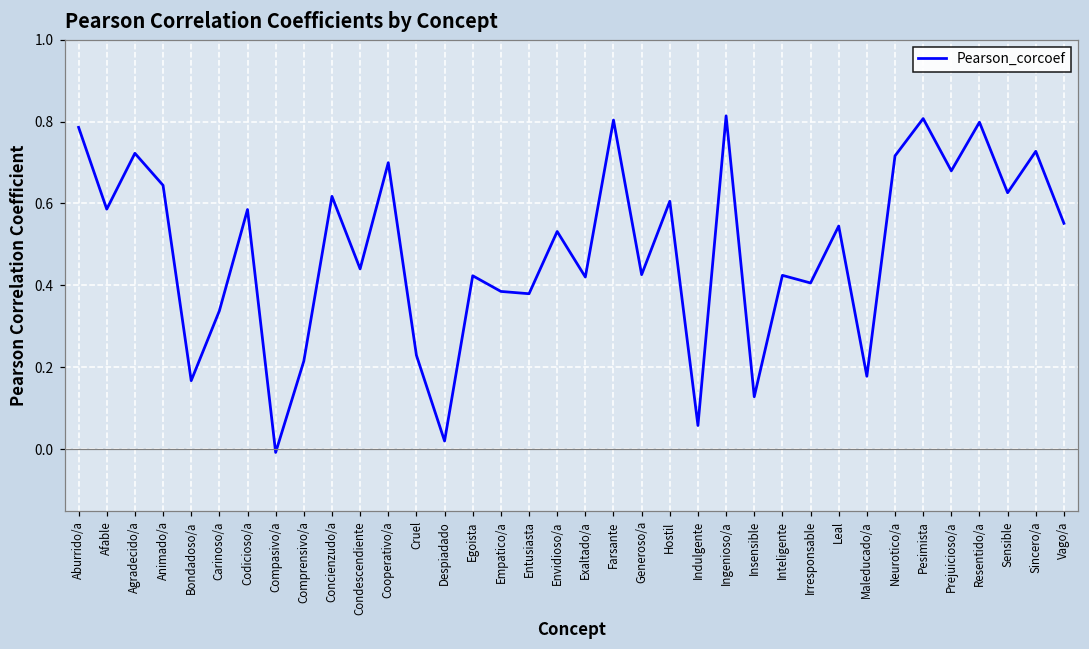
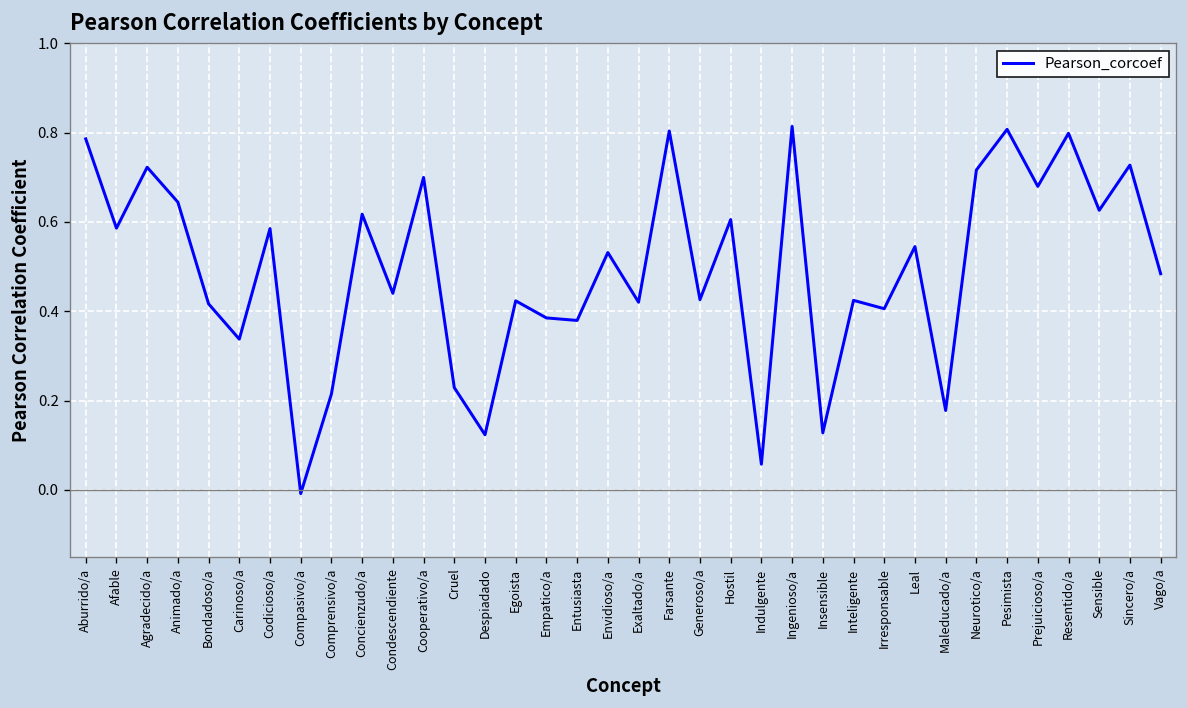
Bondadoso/a: 0.17 -> 0.42
Despiadado: 0.02 -> 0.12
Vago/a: 0.55 -> 0.48
